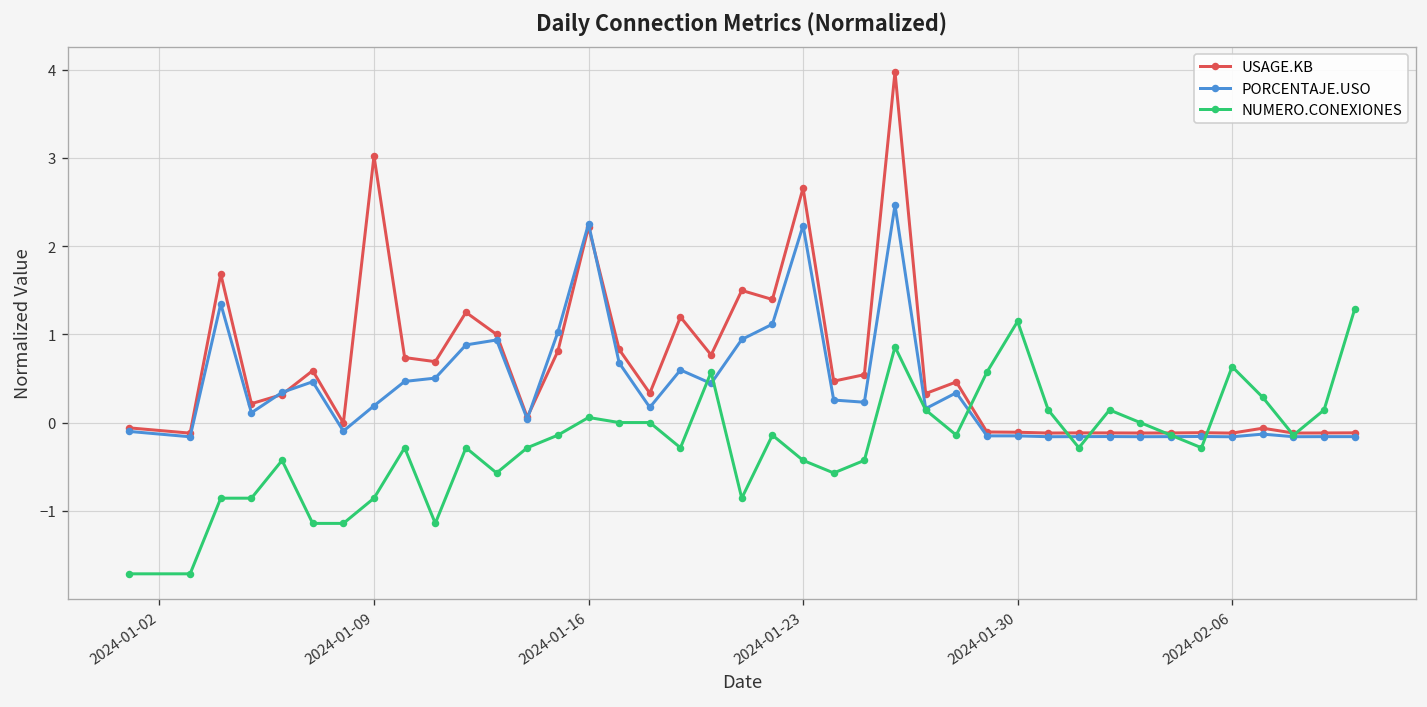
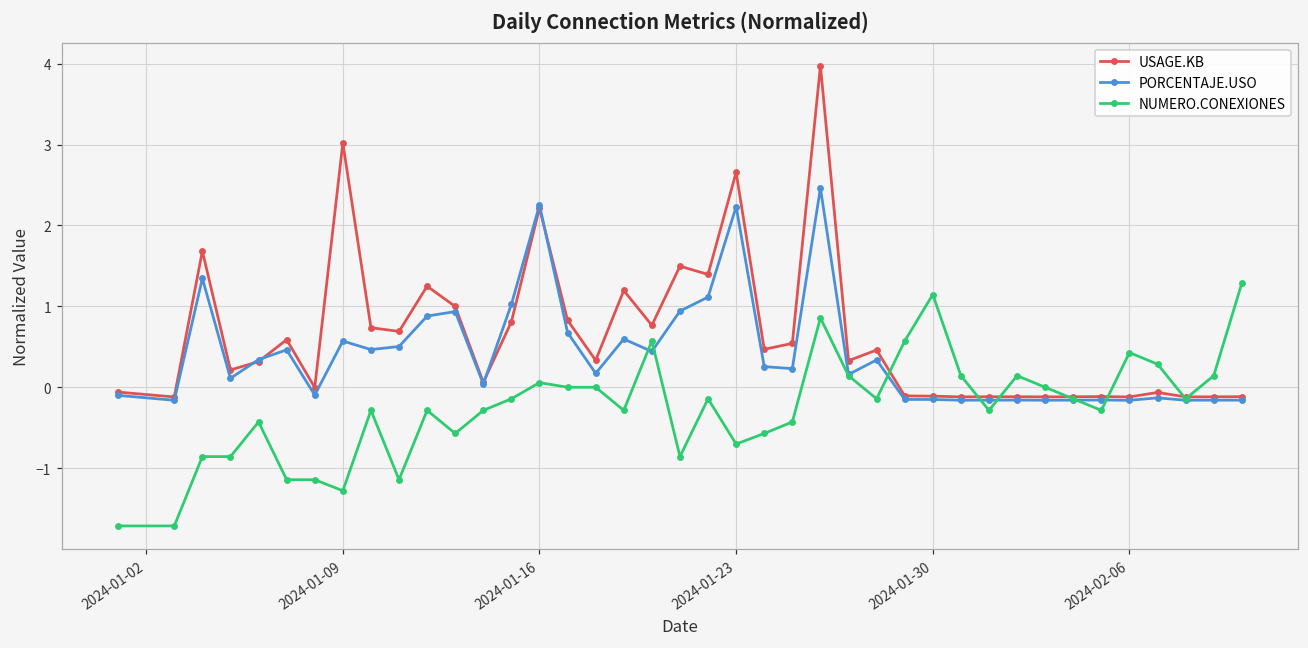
PORCENTAJE.USO, 2024-01-09: 0.2 -> 0.6
NUMERO.CONEXIONES, 2024-01-09: -0.9 -> -1.3
NUMERO.CONEXIONES, 2024-01-23: -0.4 -> -0.7
NUMERO.CONEXIONES, 2024-02-06: 0.6 -> 0.4
